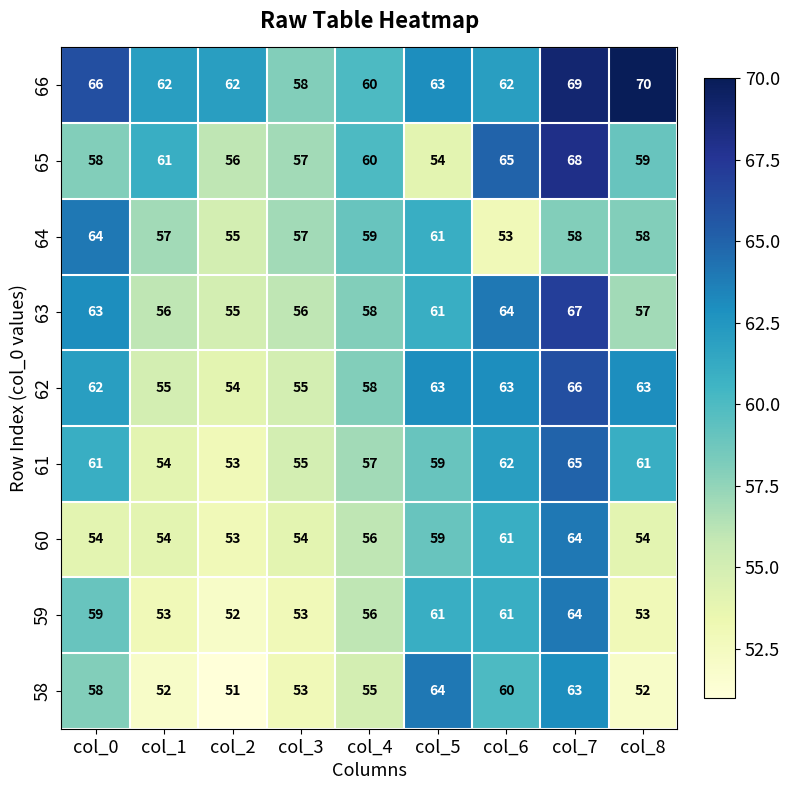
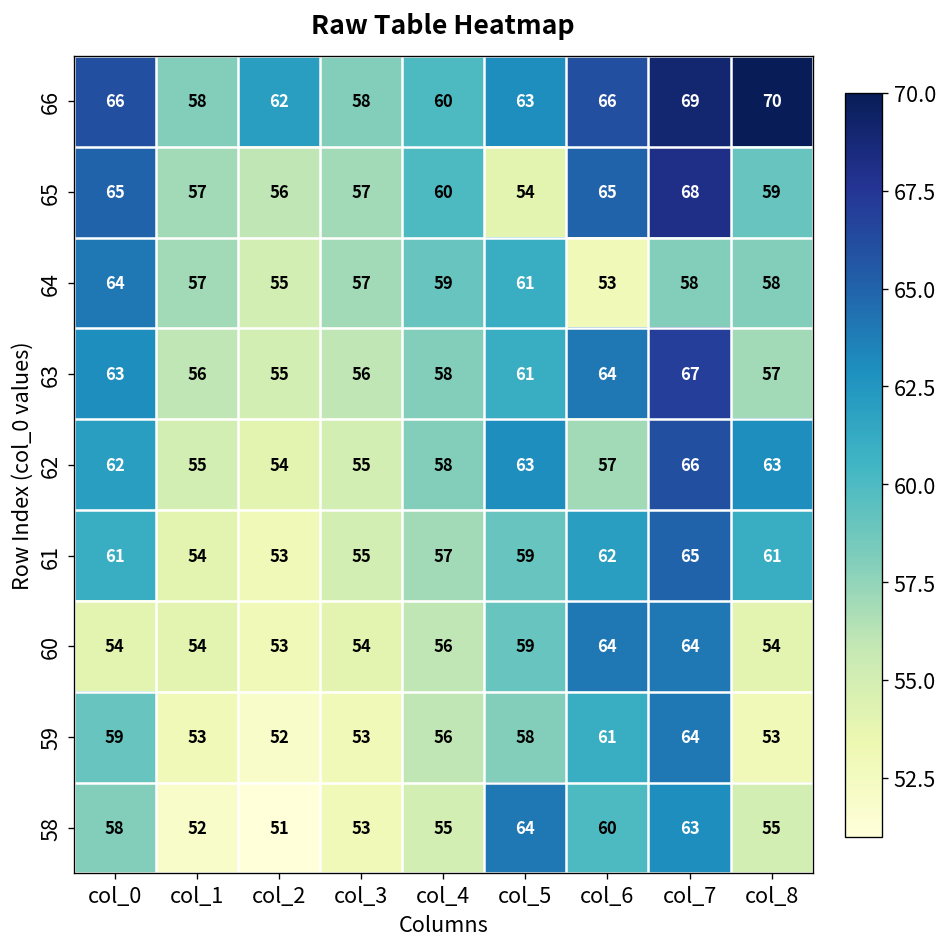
66, col_1: 62 -> 58
66, col_6: 62 -> 66
65, col_0: 58 -> 65
65, col_1: 61 -> 57
62, col_6: 63 -> 57
60, col_6: 61 -> 64
59, col_5: 61 -> 58
58, col_8: 52 -> 55
